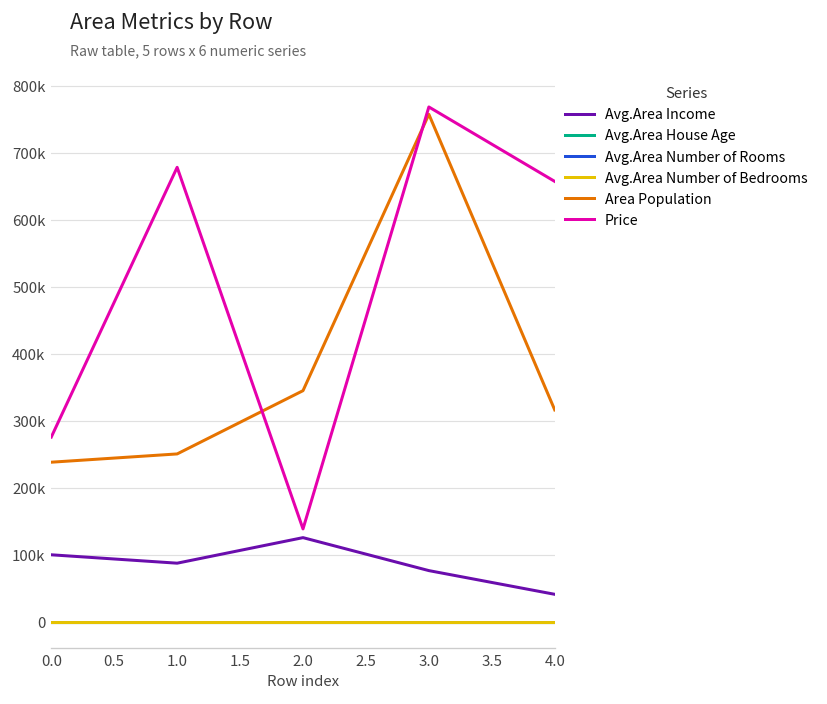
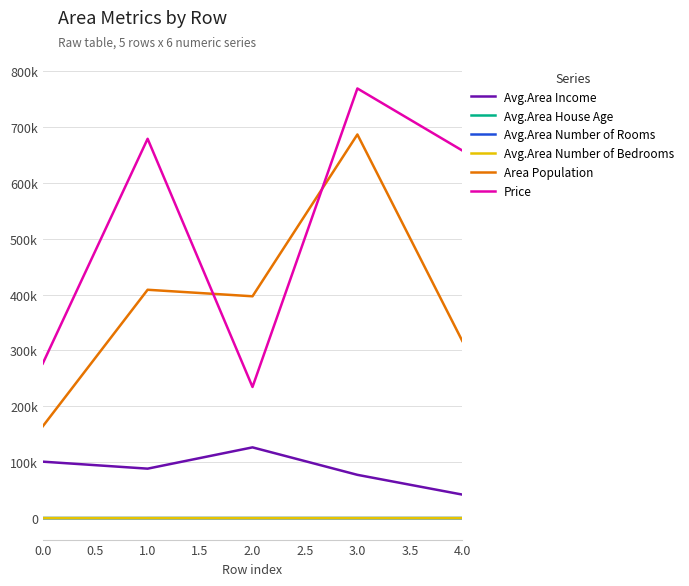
Area Population, 0.0: 240000 -> 160000
Area Population, 1.0: 250000 -> 410000
Area Population, 2.0: 350000 -> 400000
Price, 2.0: 140000 -> 230000
Area Population, 3.0: 760000 -> 690000
